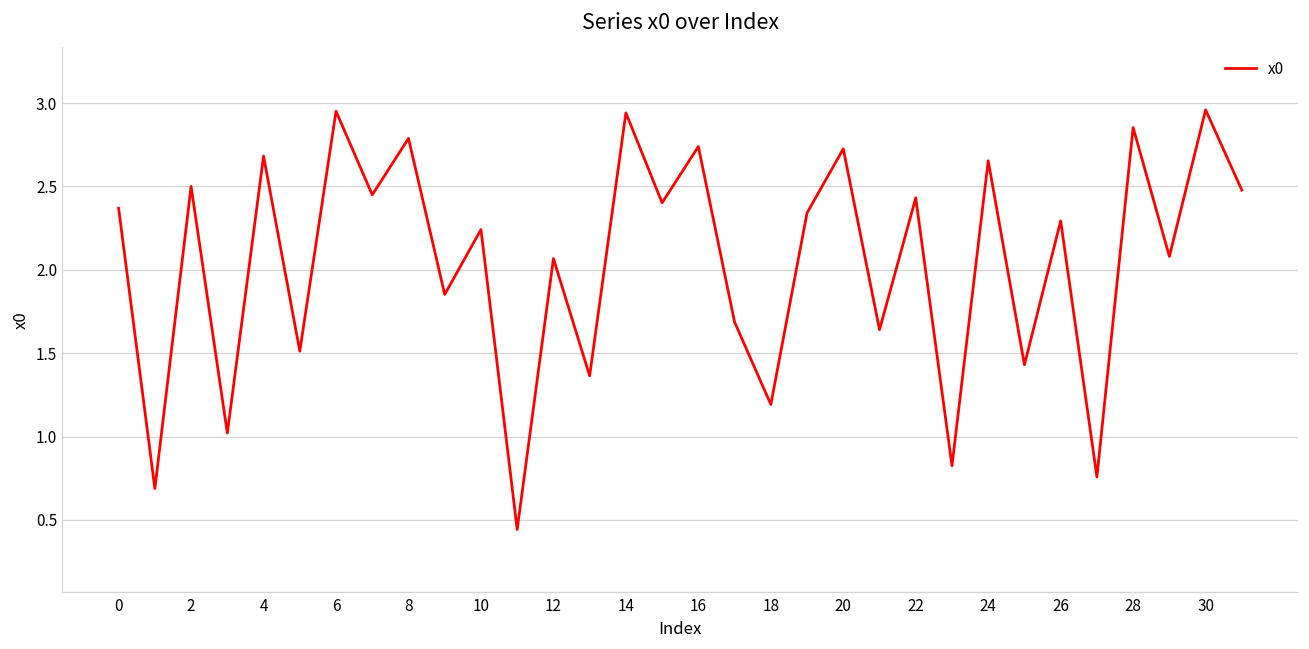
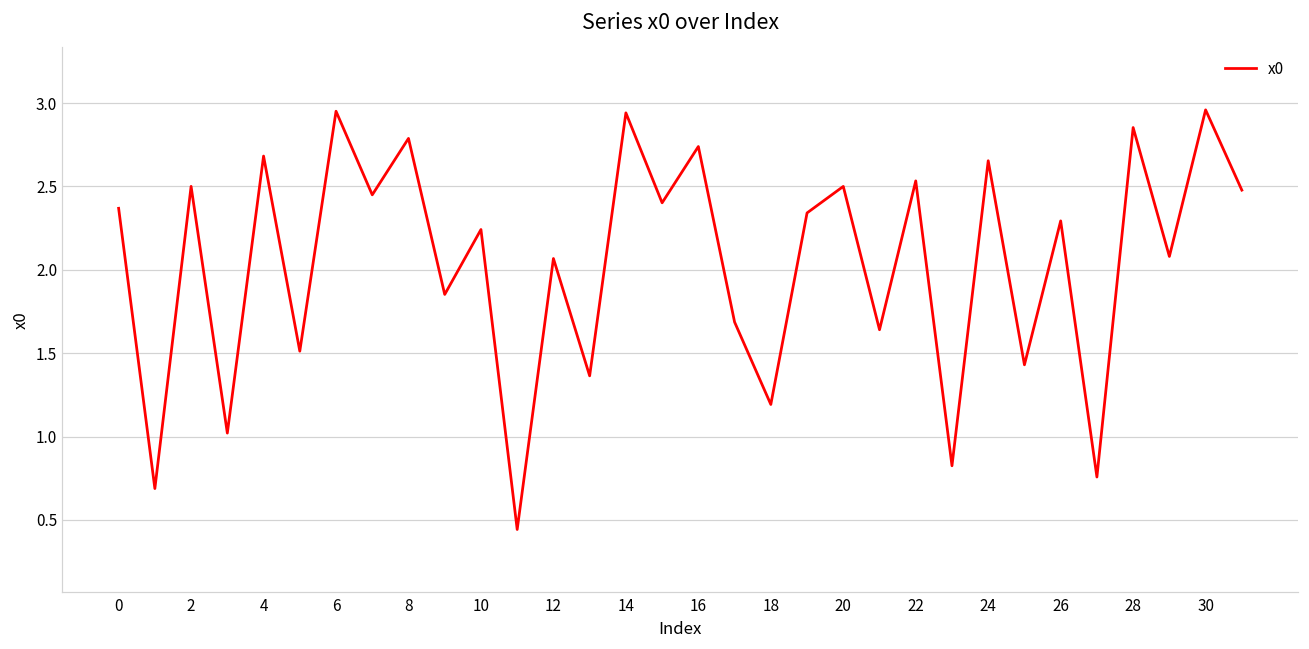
20: 2.73 -> 2.50
22: 2.43 -> 2.53
